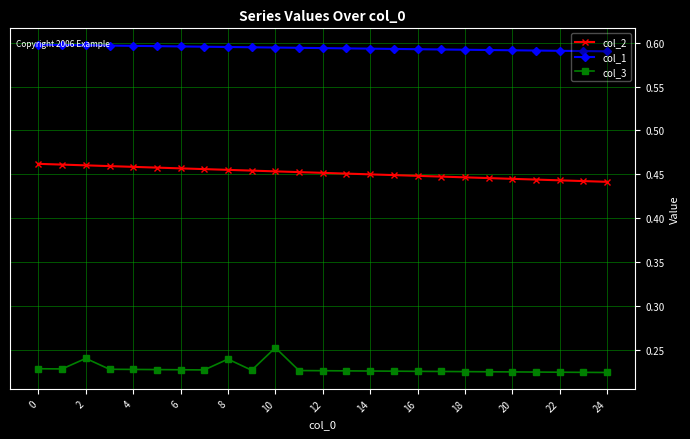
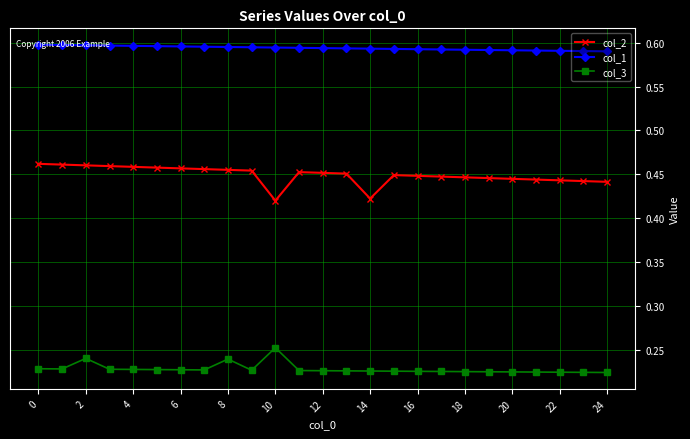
col_2, 10: 0.45 -> 0.42
col_2, 14: 0.45 -> 0.42
